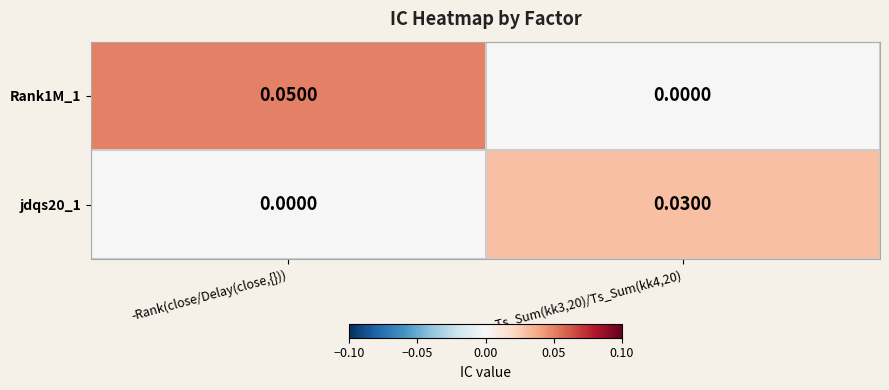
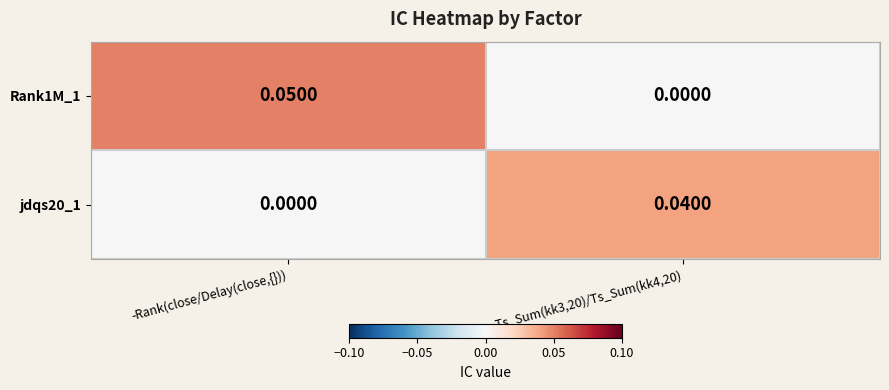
jdqs20_1, -Ts_Sum(kk3,20)/Ts_Sum(kk4,20): 0.0300 -> 0.0400
